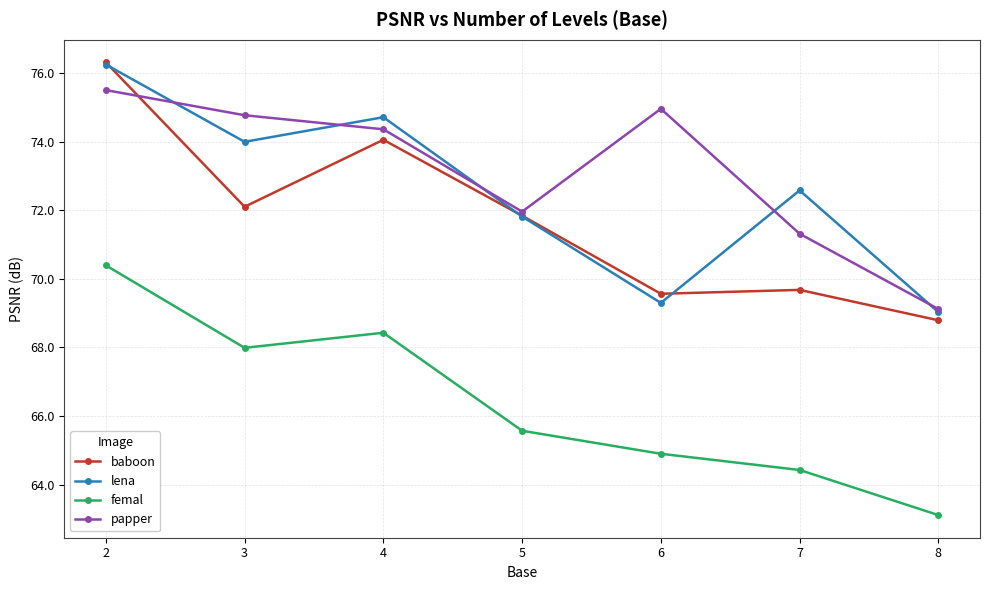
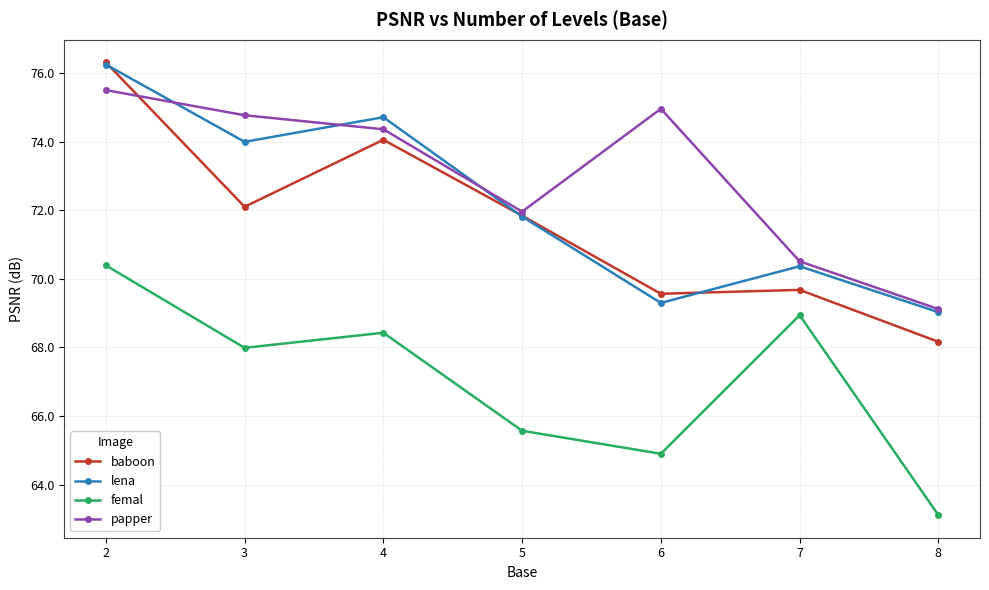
lena, 7: 72.6 -> 70.4
femal, 7: 64.4 -> 68.9
papper, 7: 71.3 -> 70.5
baboon, 8: 68.8 -> 68.2
